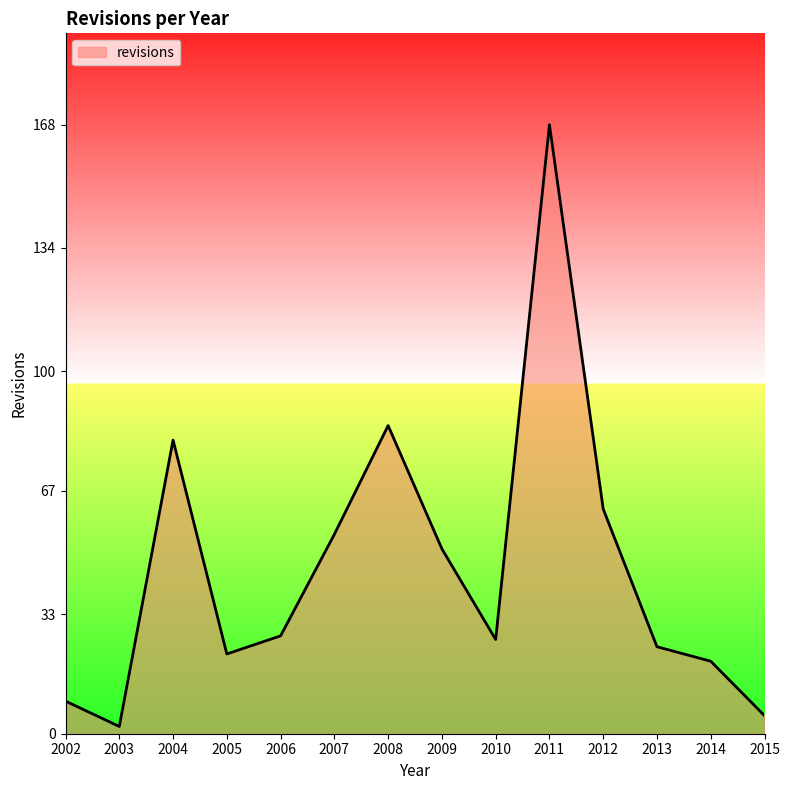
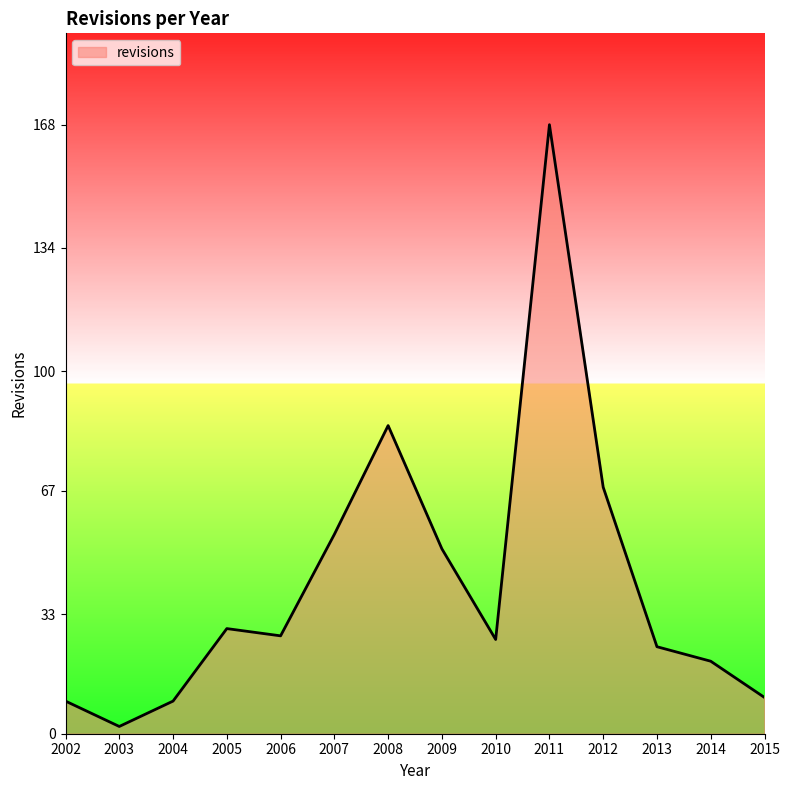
2004: 81 -> 9
2005: 22 -> 29
2012: 62 -> 68
2015: 5 -> 10
